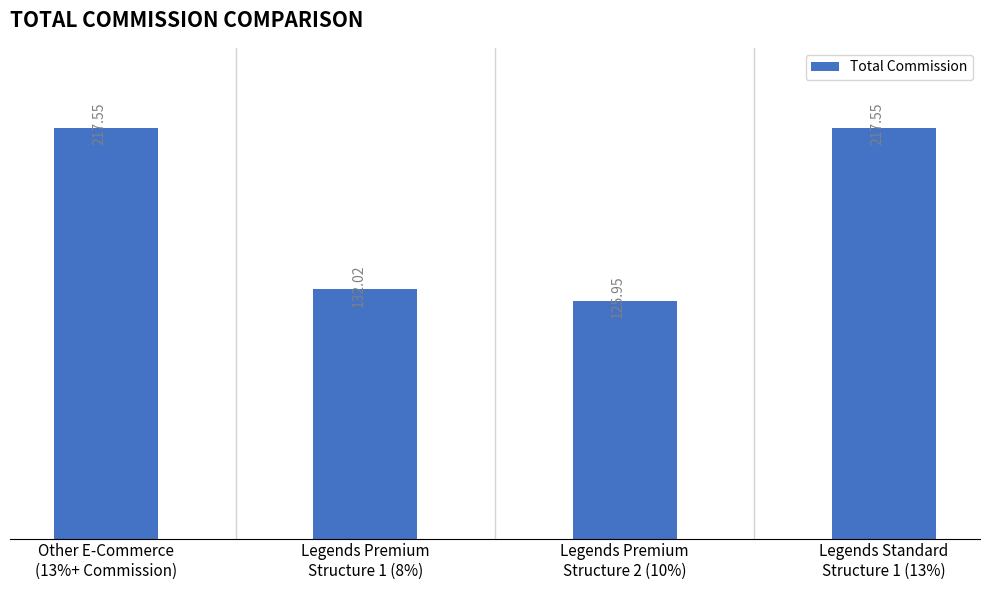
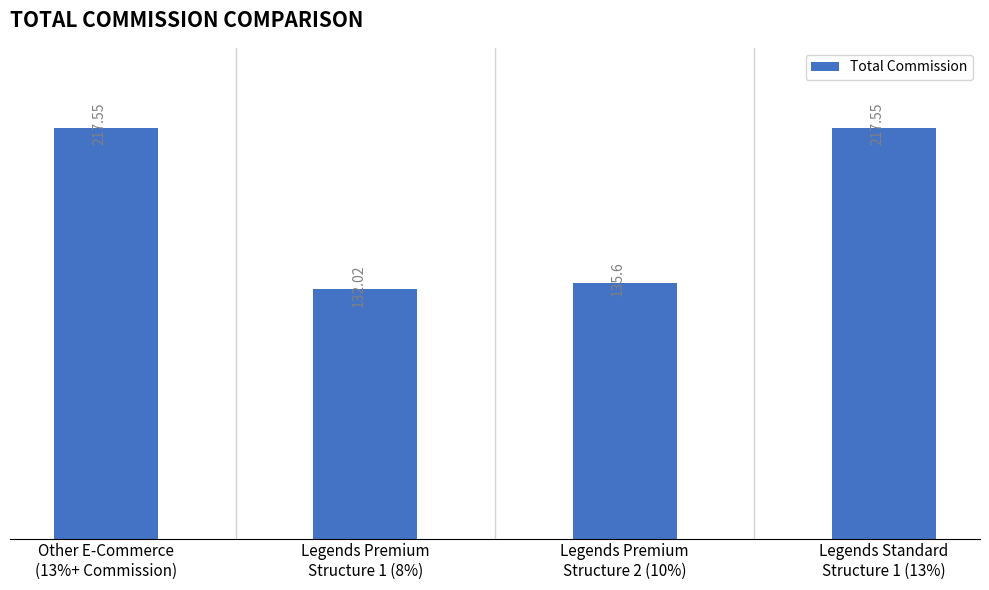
Legends Premium Structure 2 (10%): 125.95 -> 135.6
